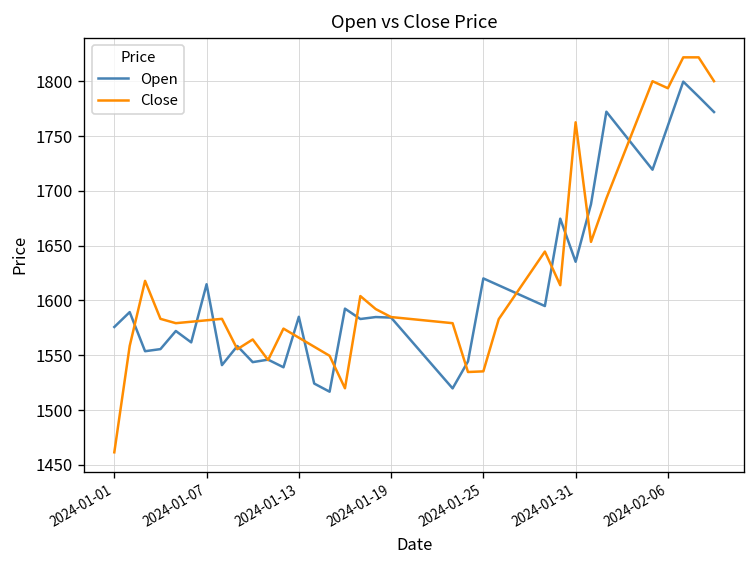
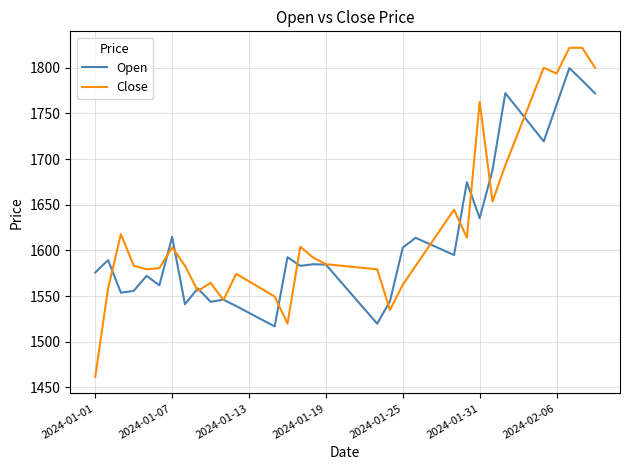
Close, 2024-01-07: 1580 -> 1600
Open, 2024-01-13: 1590 -> 1530
Open, 2024-01-25: 1620 -> 1600
Close, 2024-01-25: 1540 -> 1560
